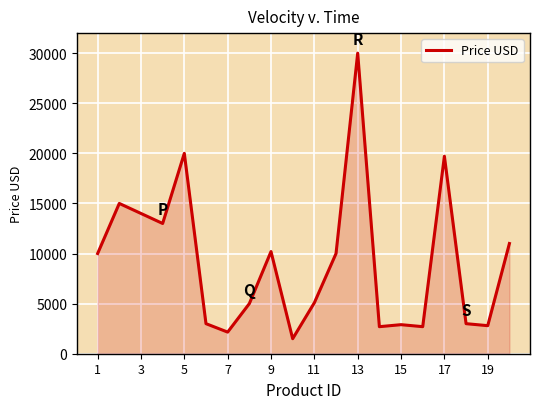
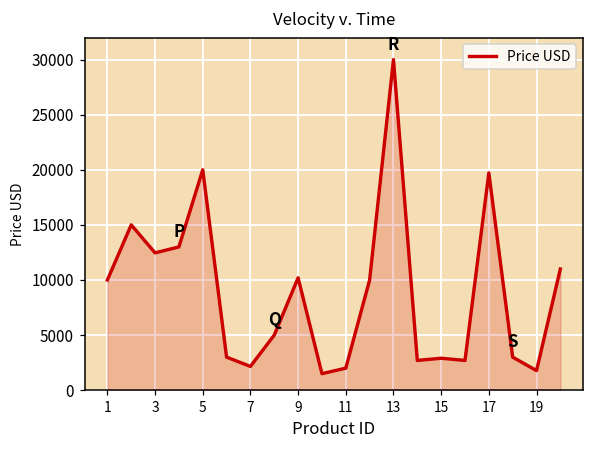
3: 14000 -> 12500
11: 5100 -> 2000
19: 2800 -> 1800
